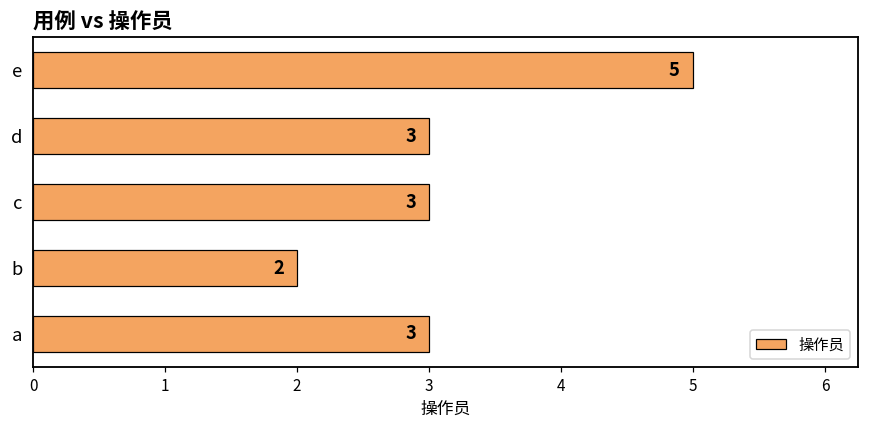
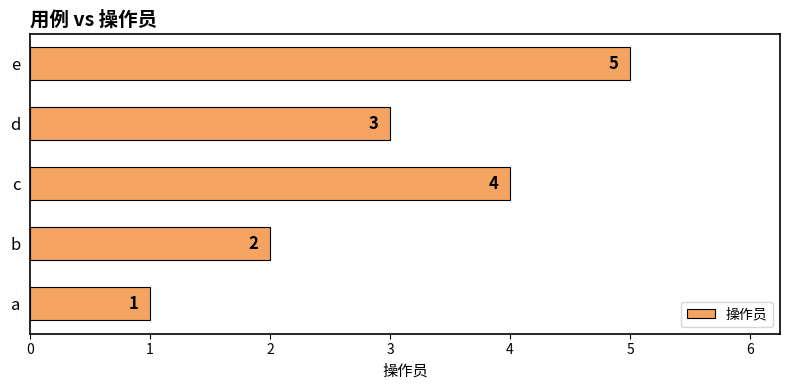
c: 3 -> 4
a: 3 -> 1
